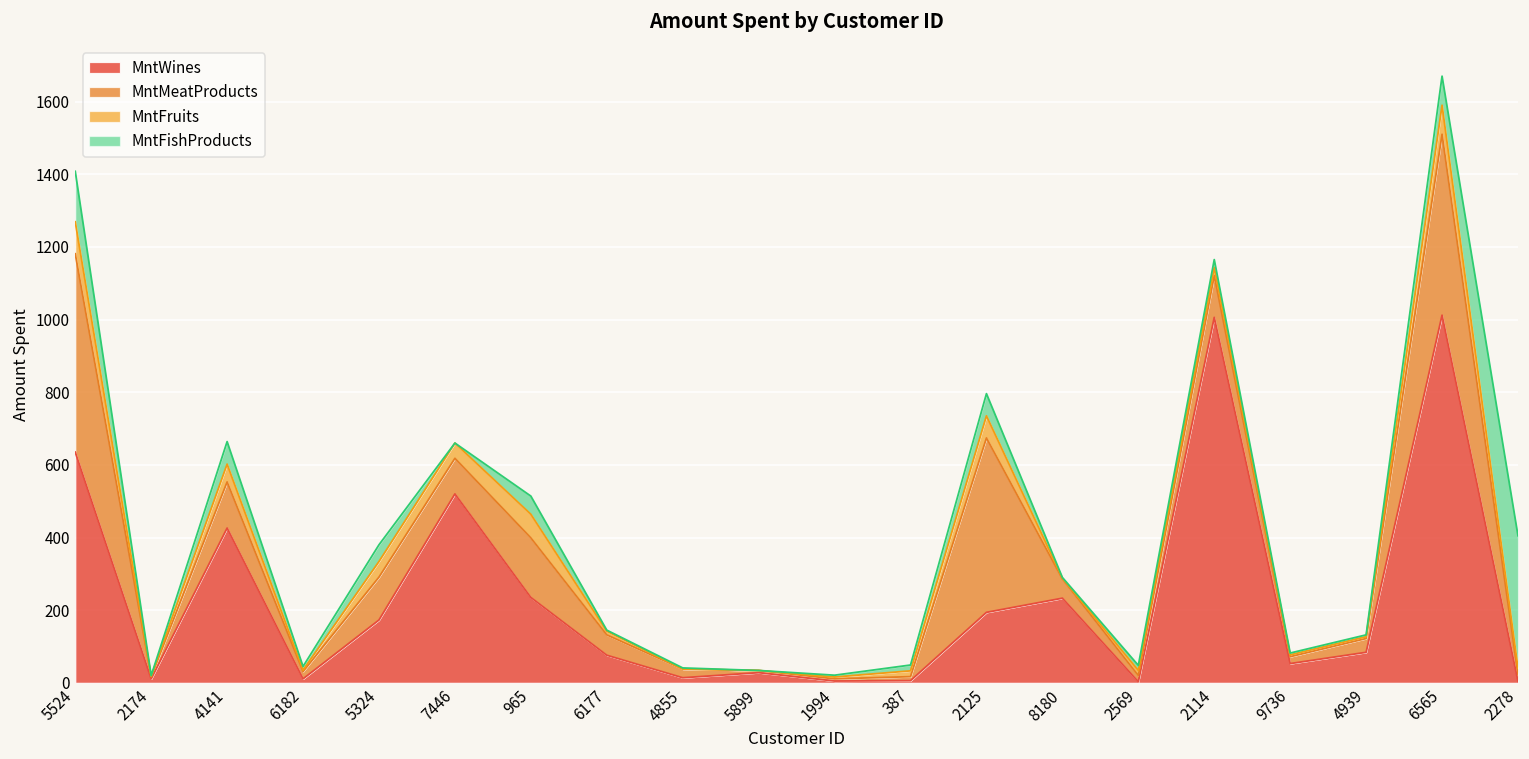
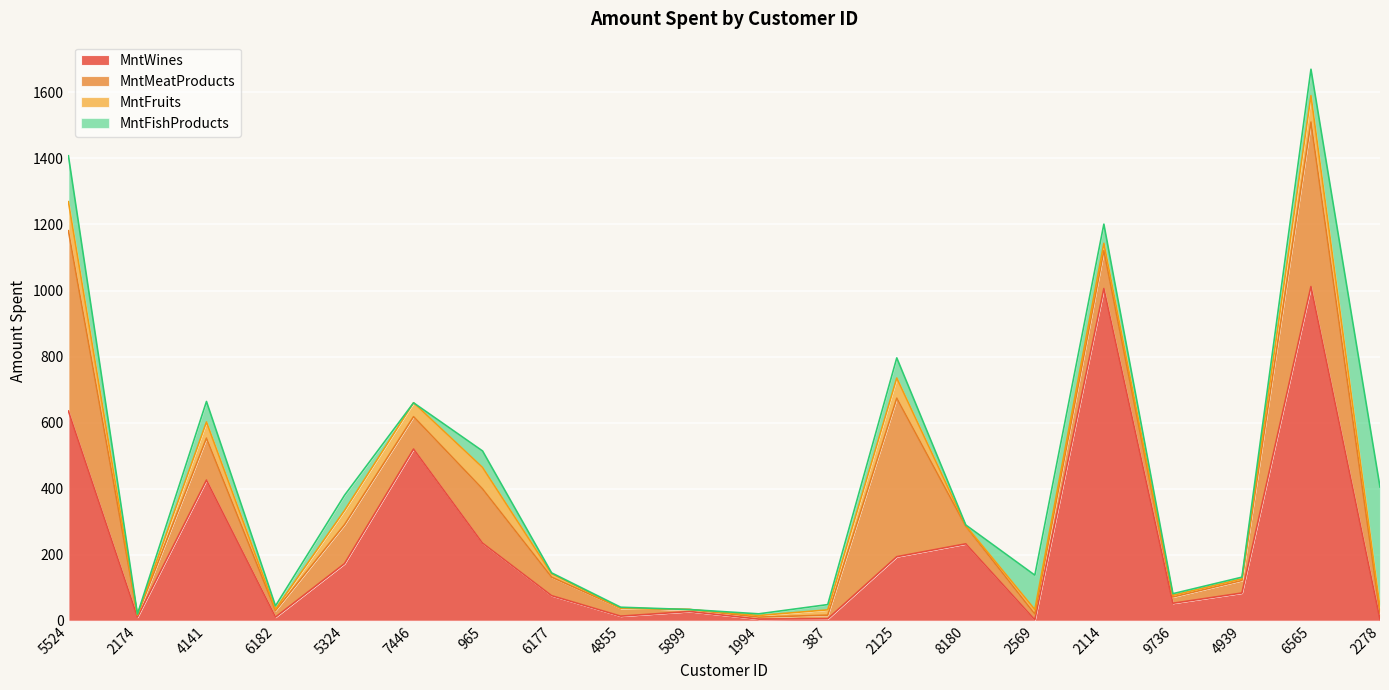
MntFishProducts, 2569: 10 -> 100
MntFishProducts, 2114: 20 -> 60
